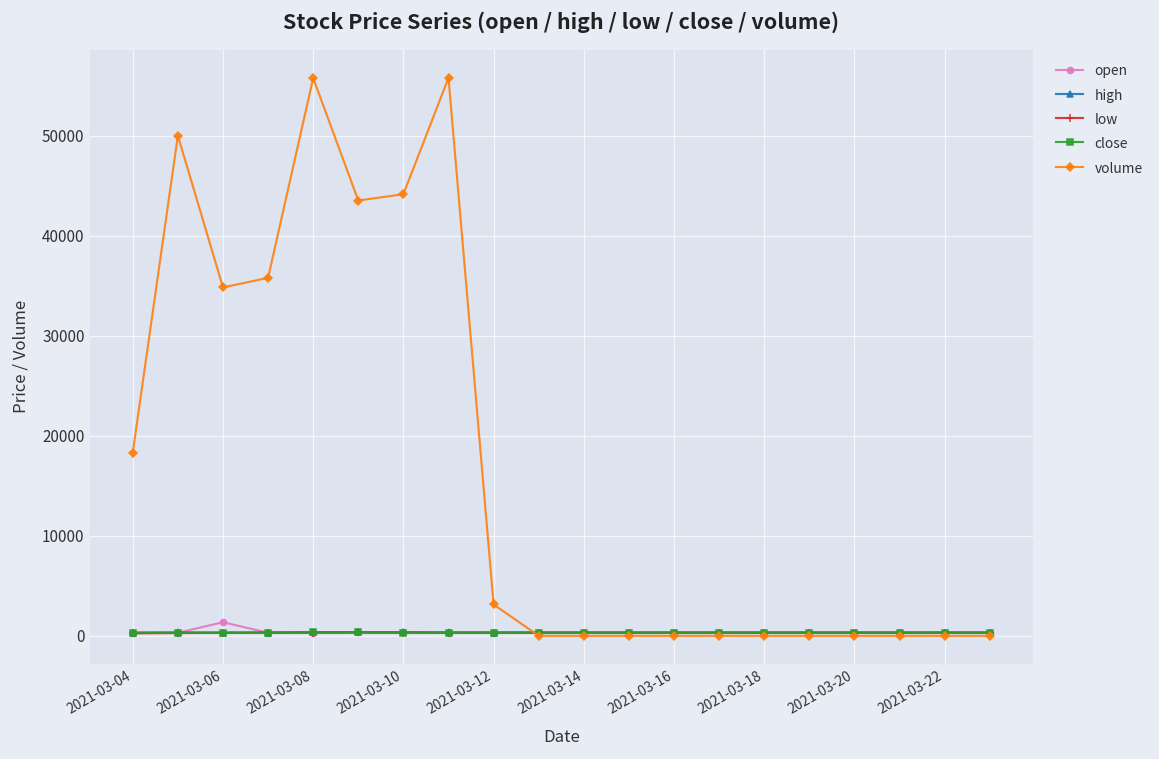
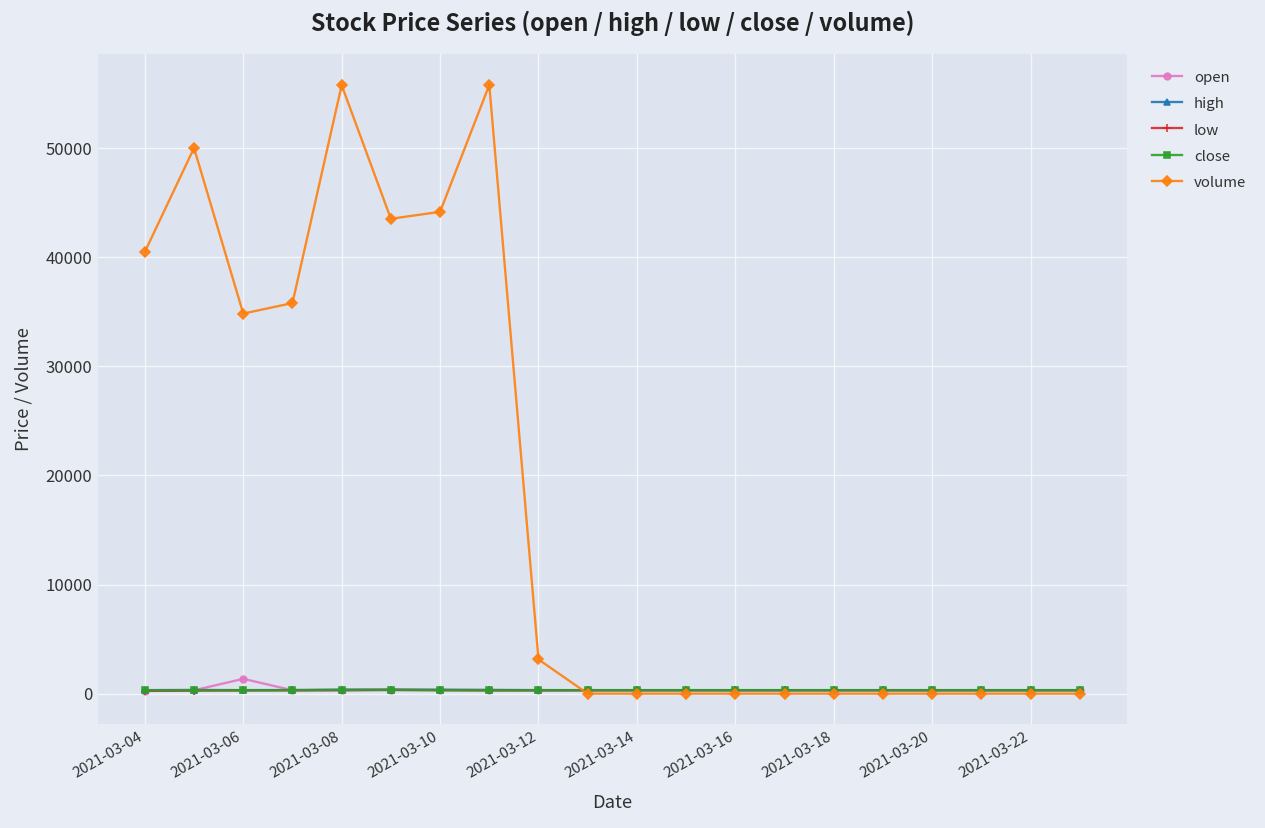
volume, 2021-03-04: 18000 -> 40000
